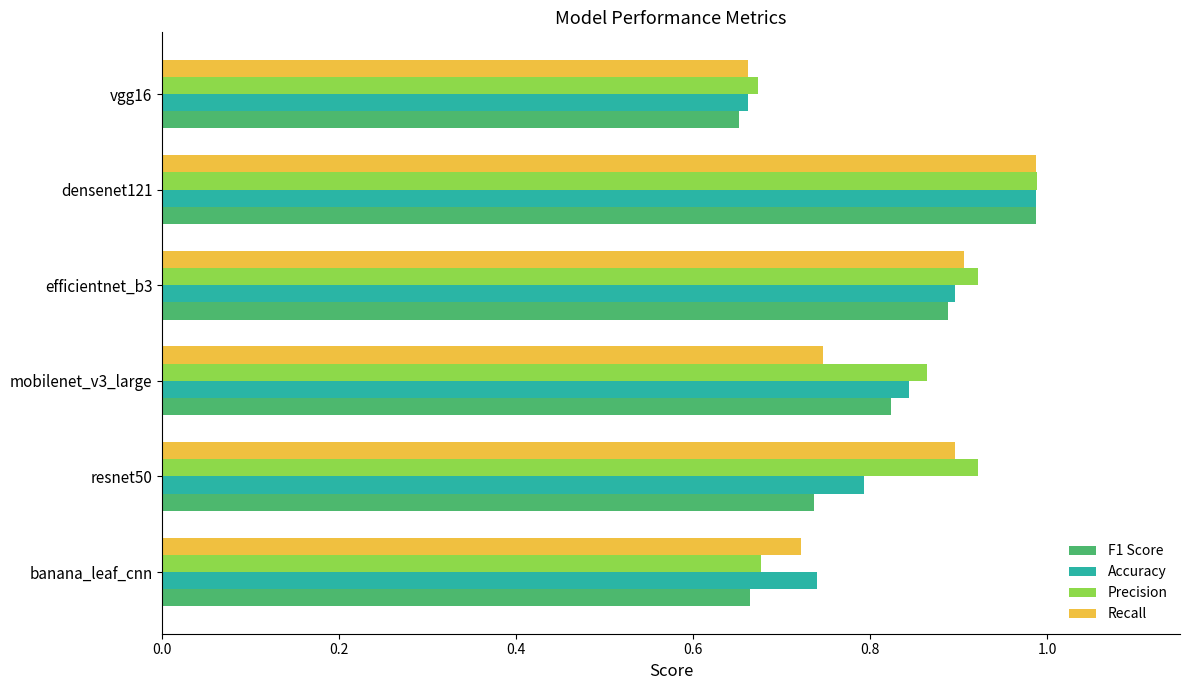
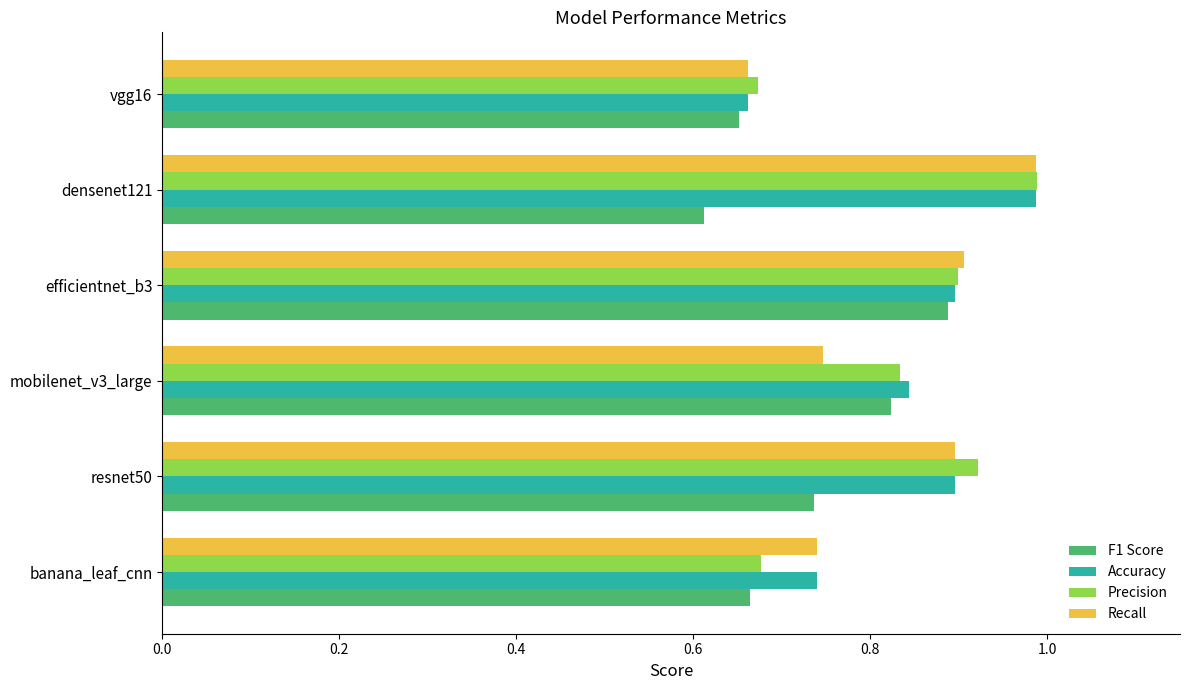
F1 Score, densenet121: 0.99 -> 0.61
Precision, efficientnet_b3: 0.92 -> 0.90
Precision, mobilenet_v3_large: 0.86 -> 0.83
Accuracy, resnet50: 0.79 -> 0.90
Recall, banana_leaf_cnn: 0.72 -> 0.74
